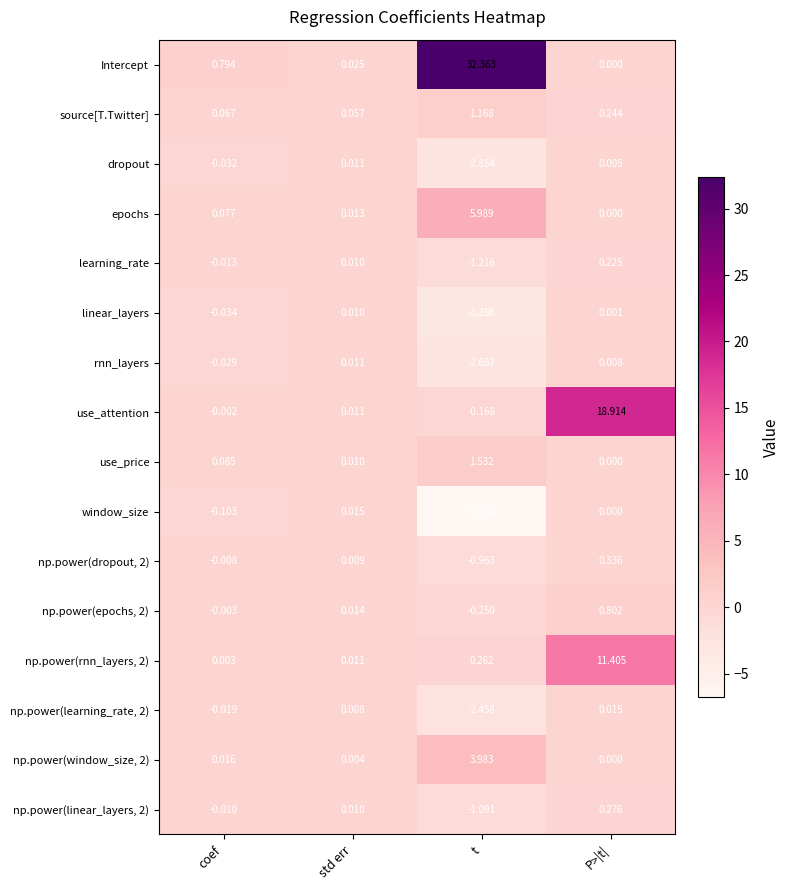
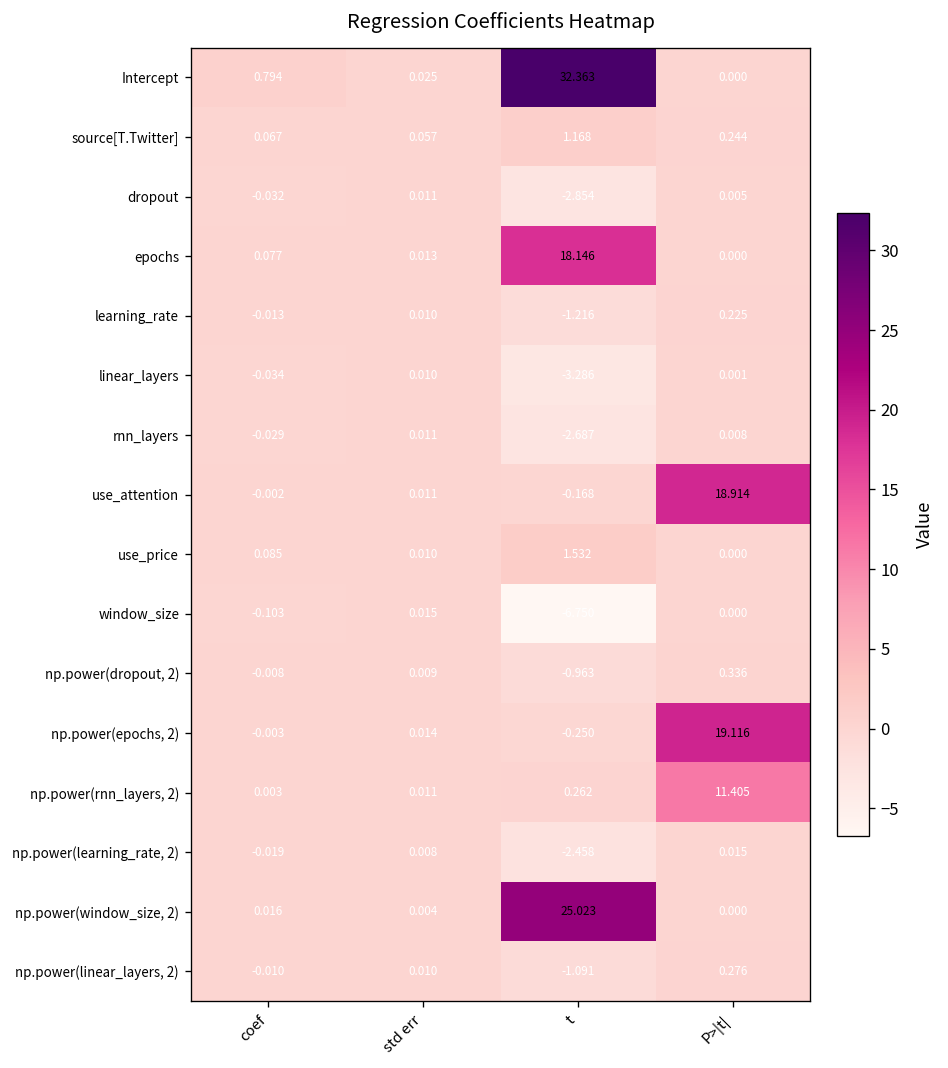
epochs, t: 5.989 -> 18.146
np.power(epochs, 2), P>|t|: 0.802 -> 19.116
np.power(window_size, 2), t: 3.983 -> 25.023
